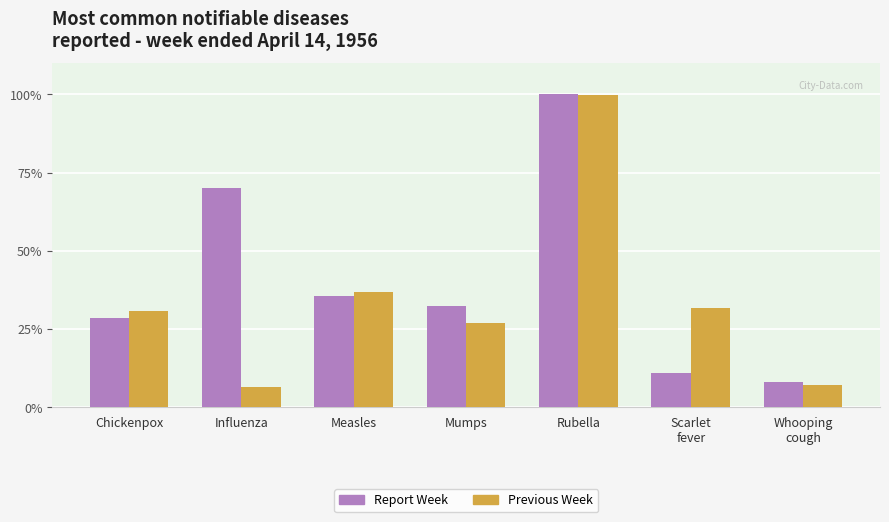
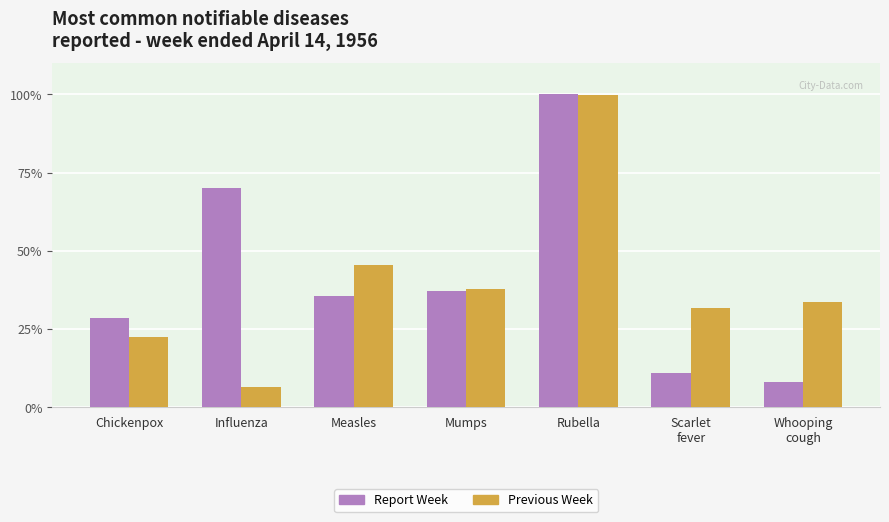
Previous Week, Chickenpox: 31% -> 22%
Previous Week, Measles: 37% -> 46%
Report Week, Mumps: 32% -> 37%
Previous Week, Mumps: 27% -> 38%
Previous Week, Whooping cough: 7% -> 34%
